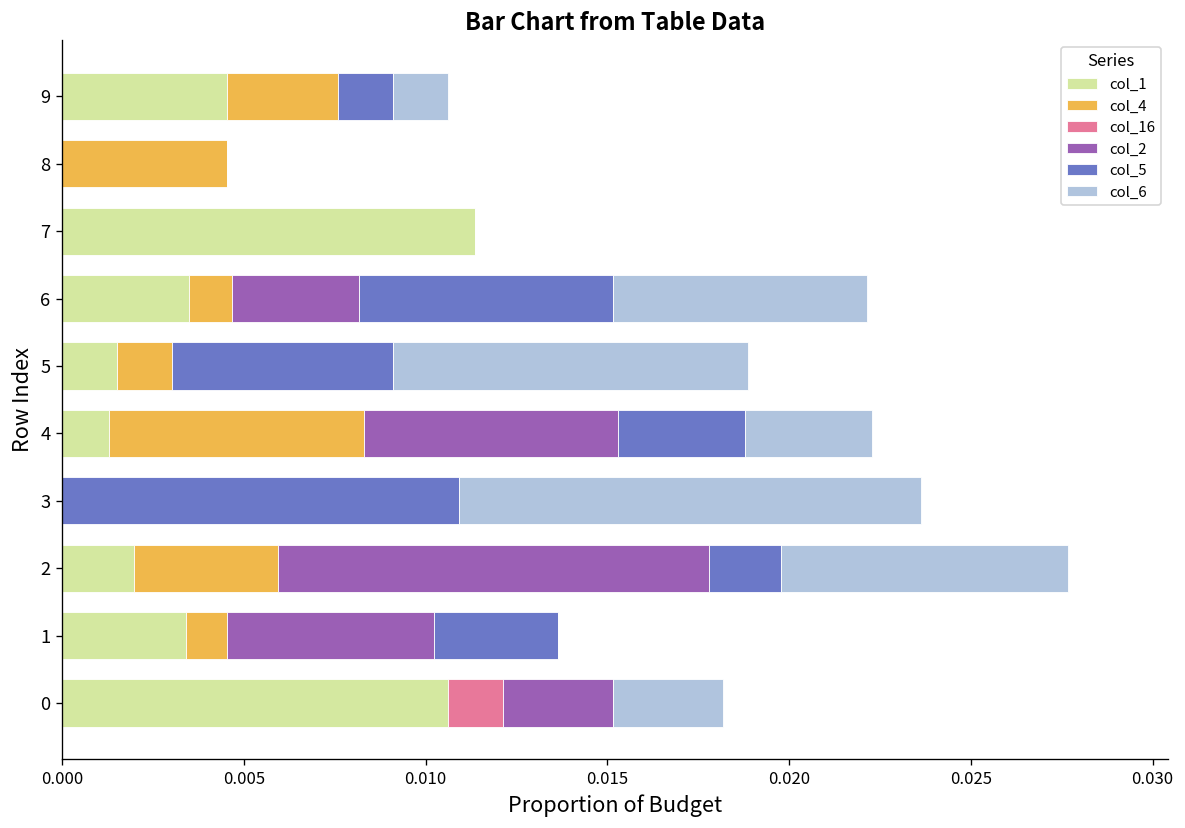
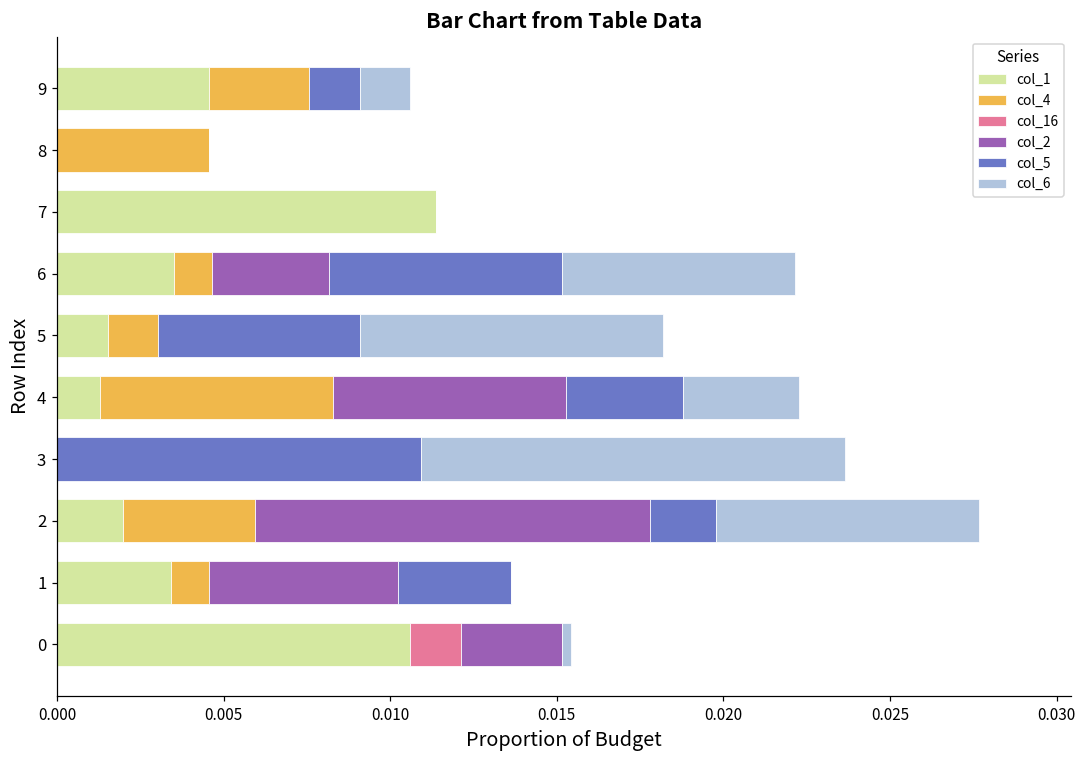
col_6, 5: 0.0098 -> 0.0091
col_6, 0: 0.0030 -> 0.0003
